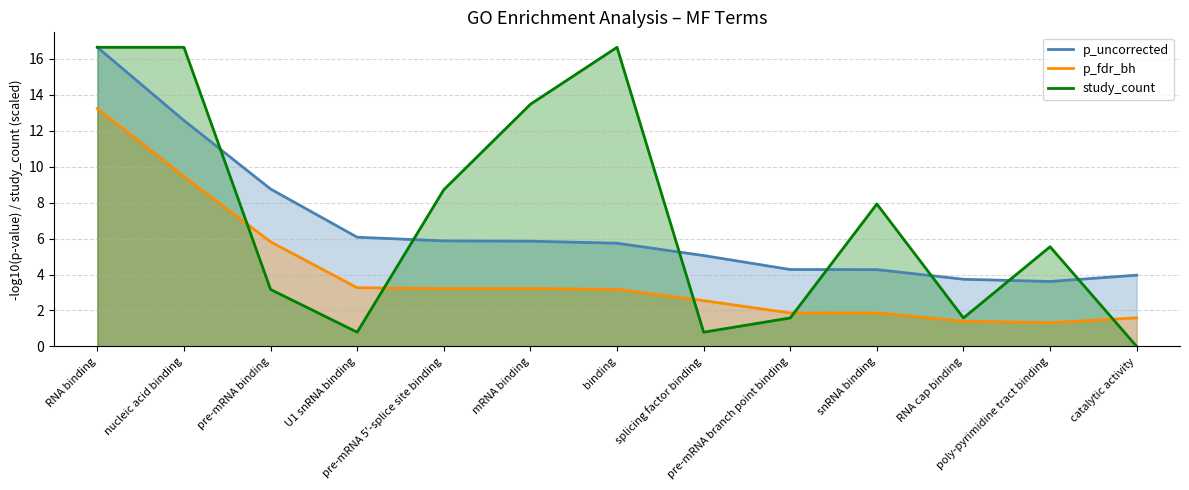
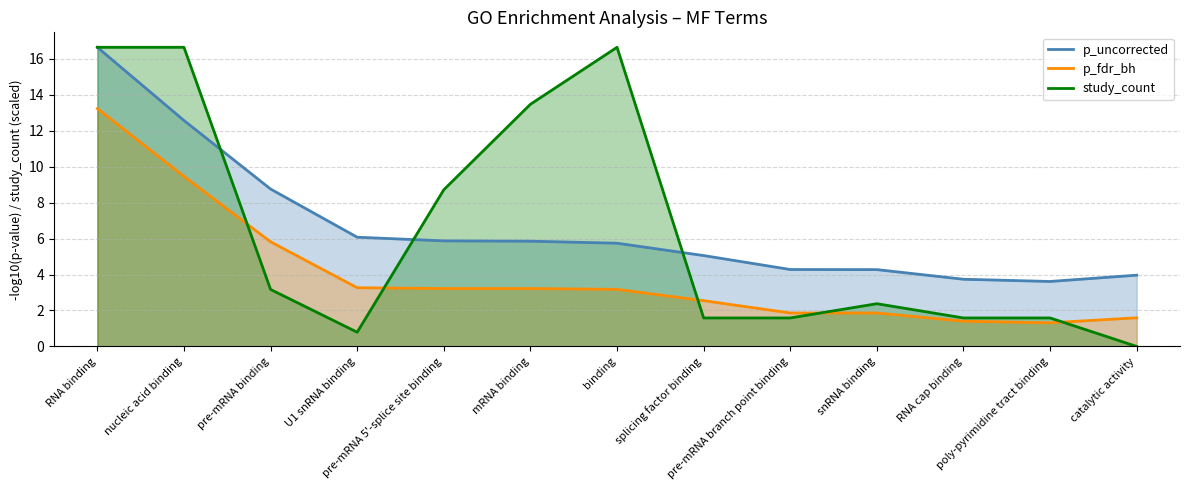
study_count, splicing factor binding: 0.8 -> 1.6
study_count, snRNA binding: 7.9 -> 2.4
study_count, poly-pyrimidine tract binding: 5.5 -> 1.6
